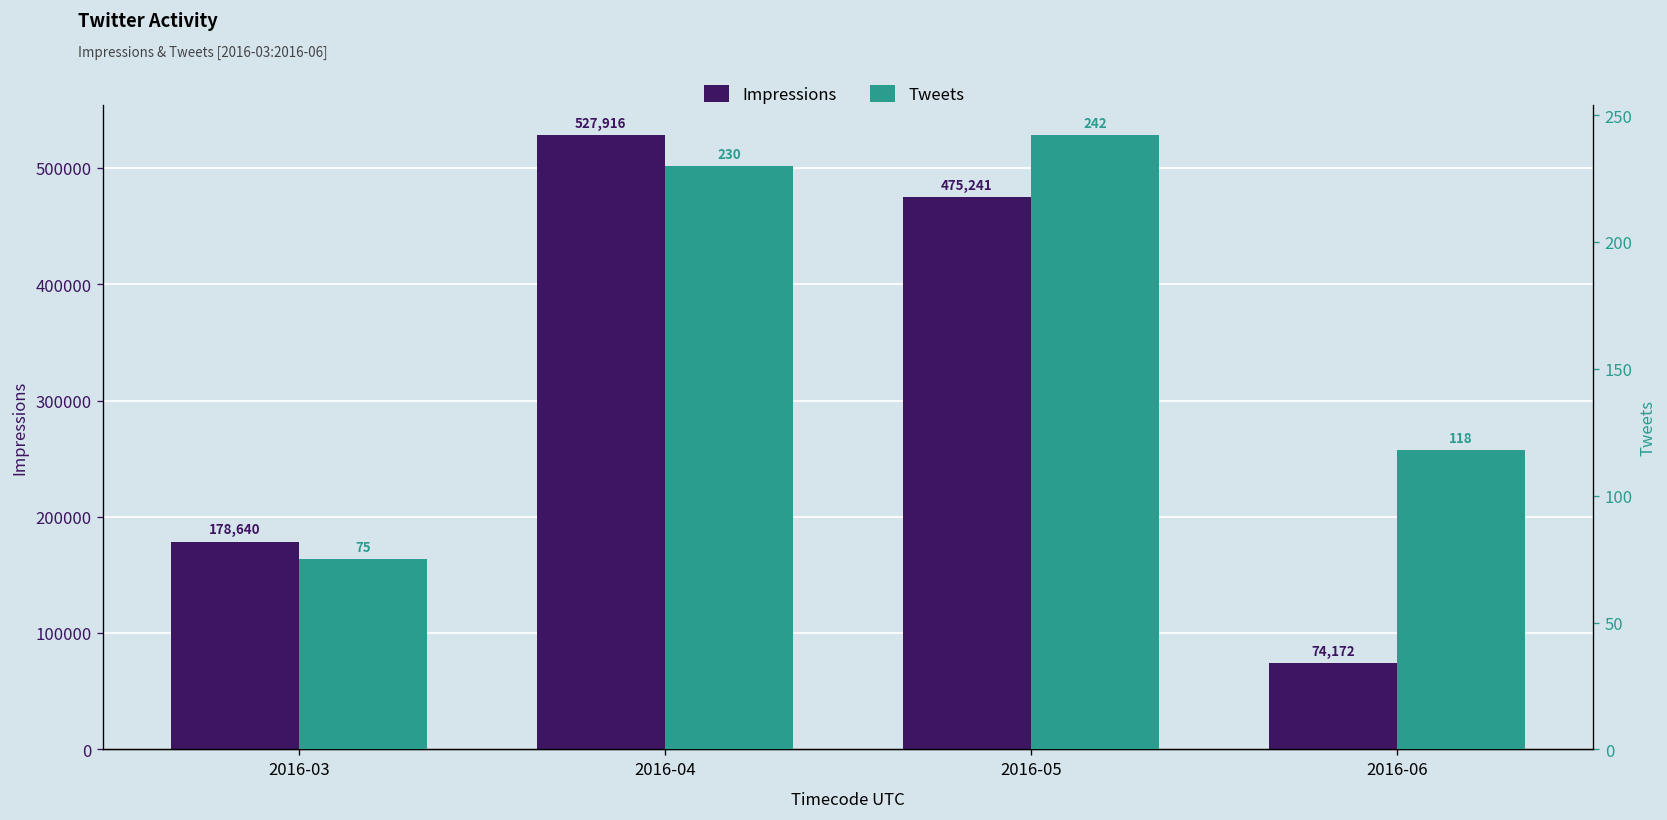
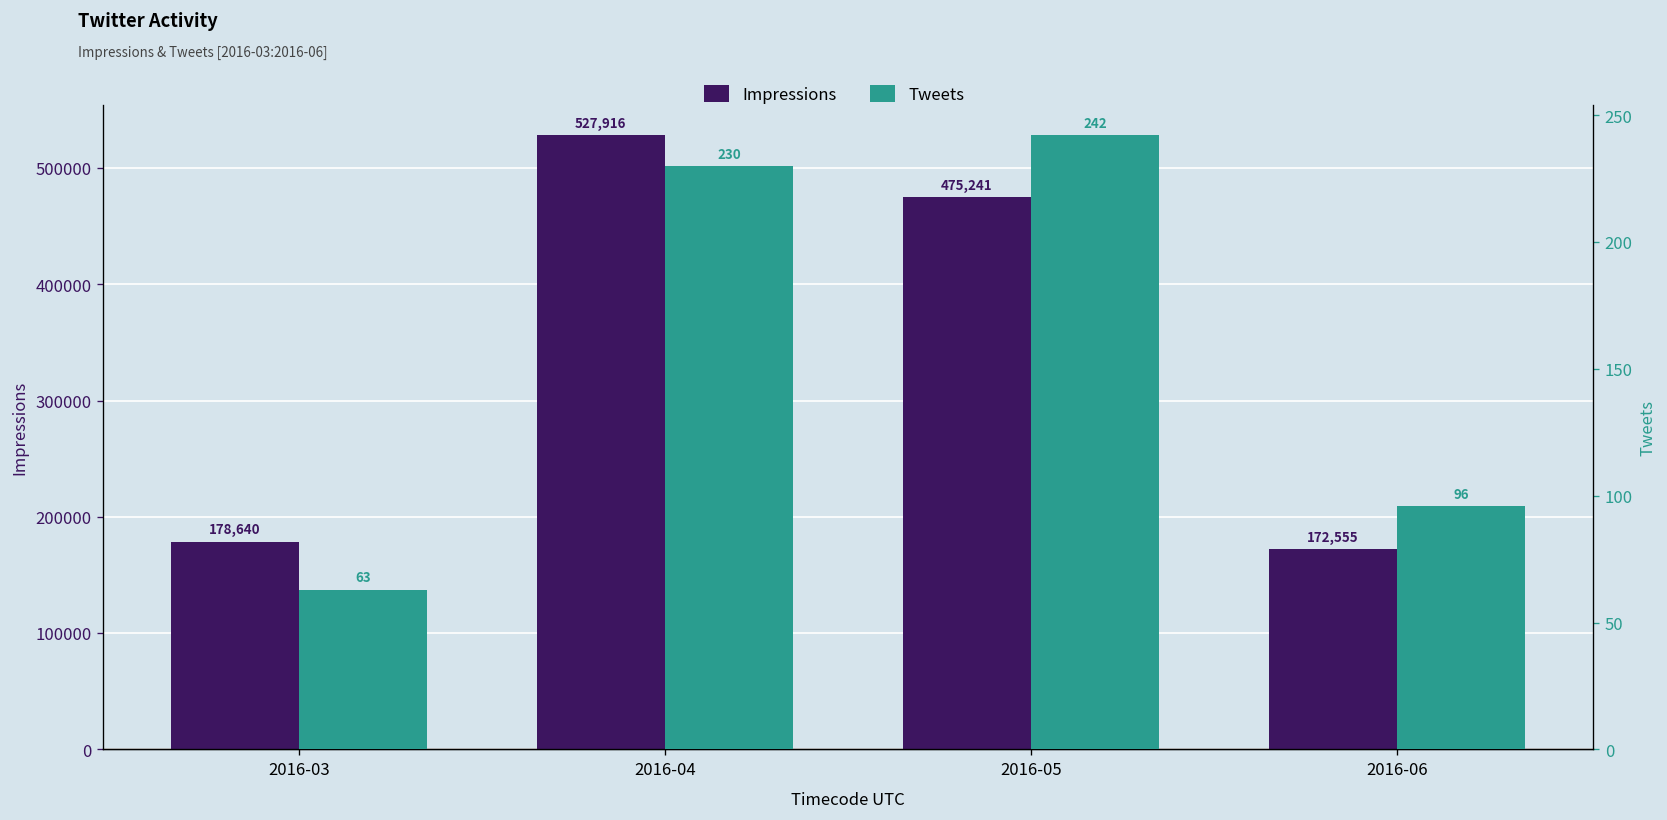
Impressions, 2016-06: 74,172 -> 172,555
Tweets, 2016-03: 75 -> 63
Tweets, 2016-06: 118 -> 96
